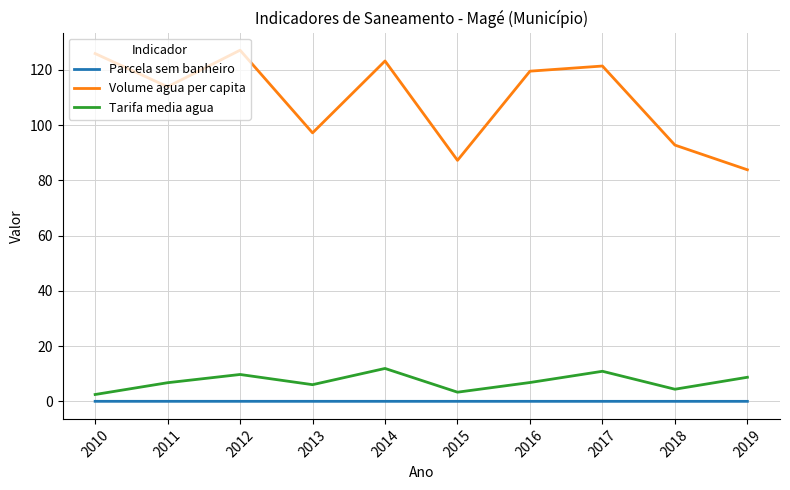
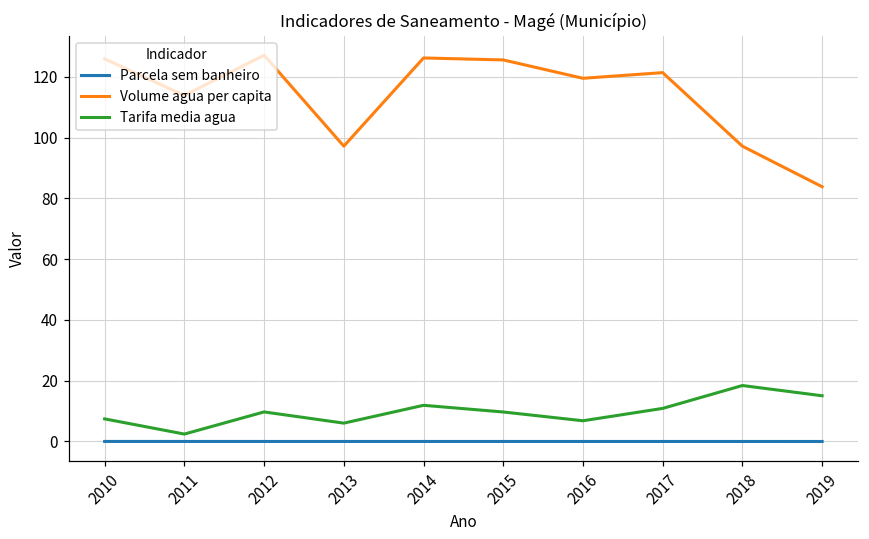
Tarifa media agua, 2010: 2 -> 7
Tarifa media agua, 2011: 7 -> 2
Volume agua per capita, 2014: 123 -> 126
Volume agua per capita, 2015: 87 -> 126
Tarifa media agua, 2015: 3 -> 10
Volume agua per capita, 2018: 93 -> 97
Tarifa media agua, 2018: 4 -> 18
Tarifa media agua, 2019: 9 -> 15
